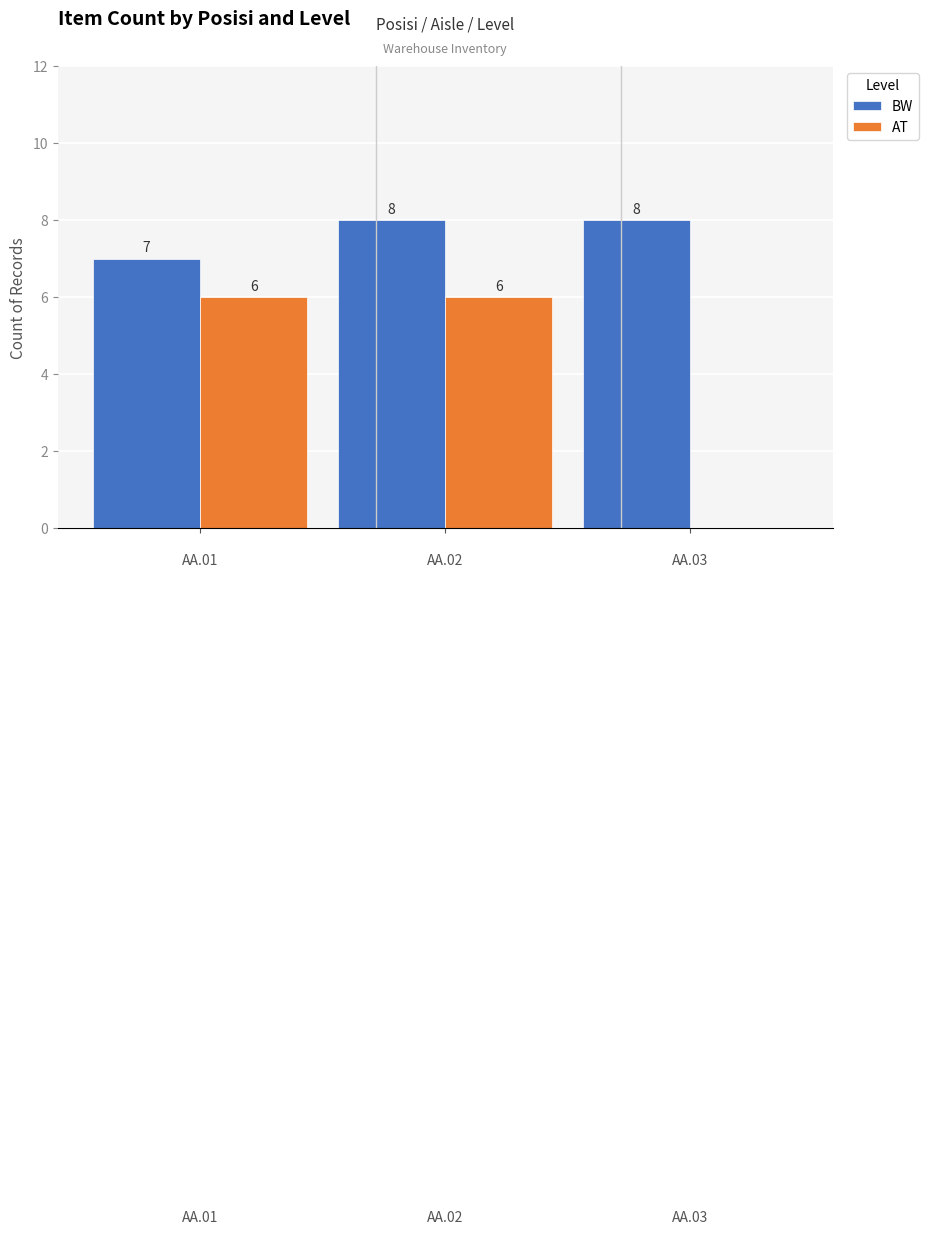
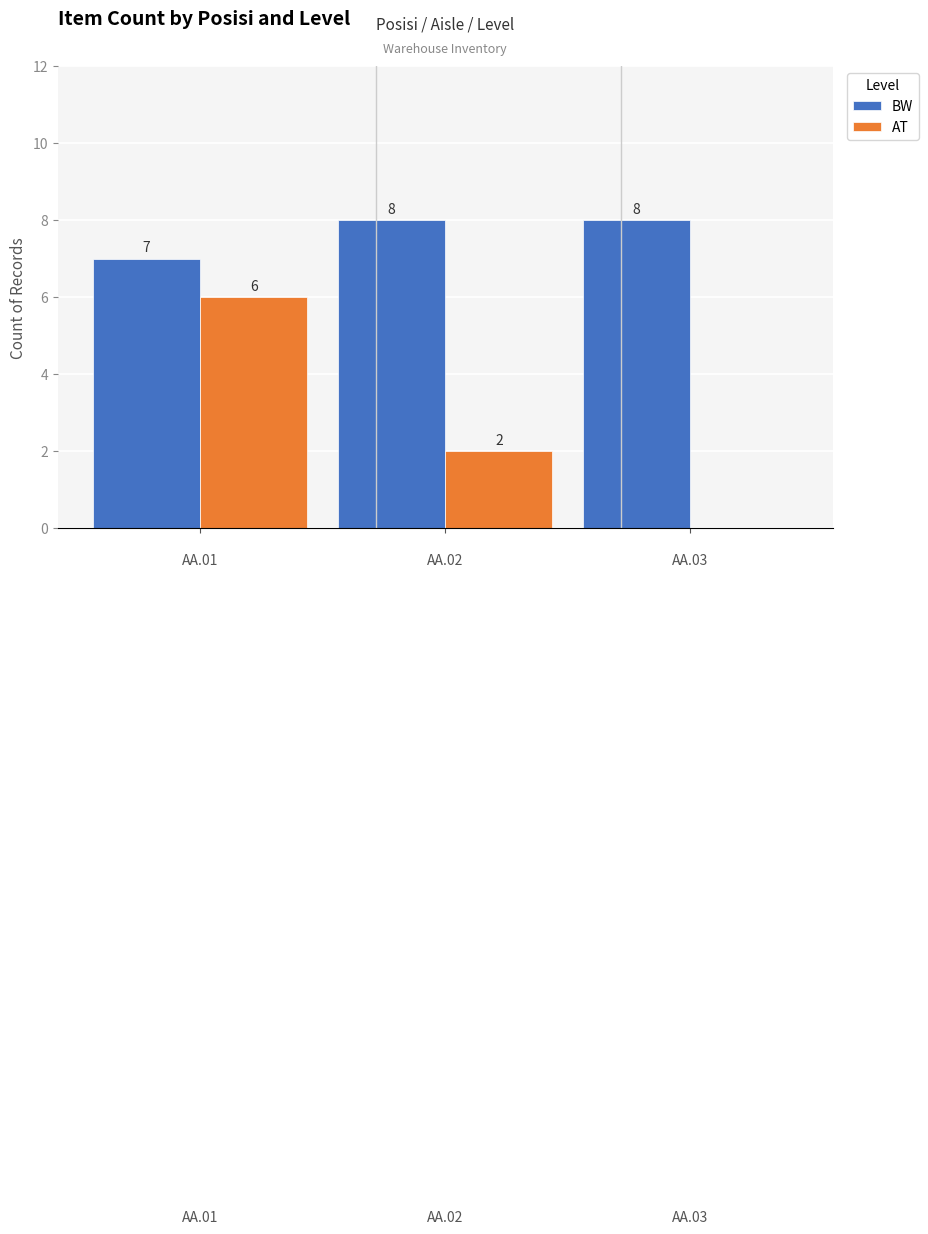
AT, AA.02: 6 -> 2
